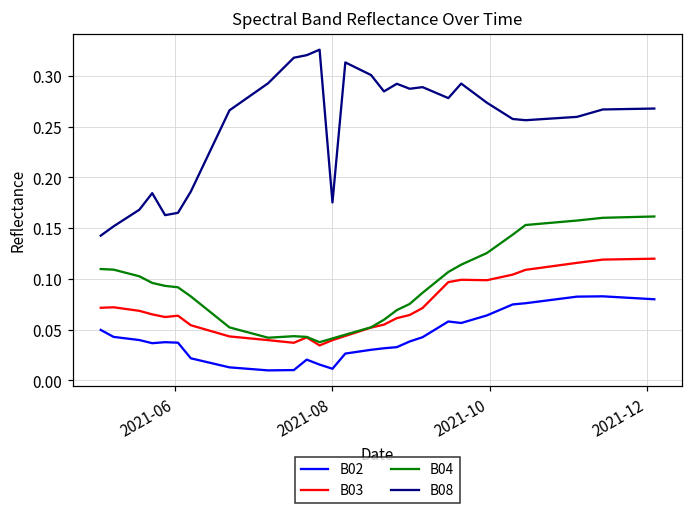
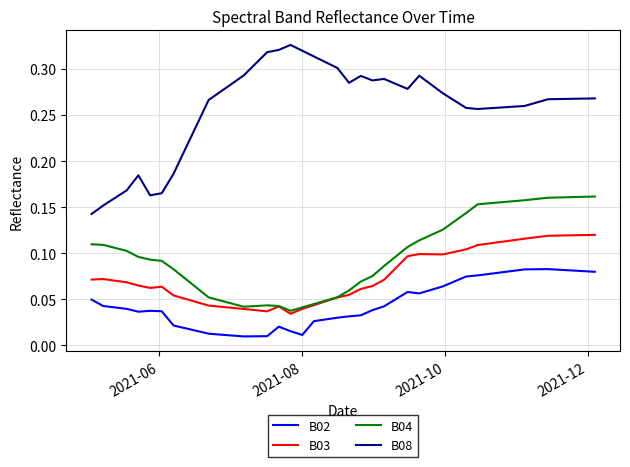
B08, 2021-08: 0.18 -> 0.32
